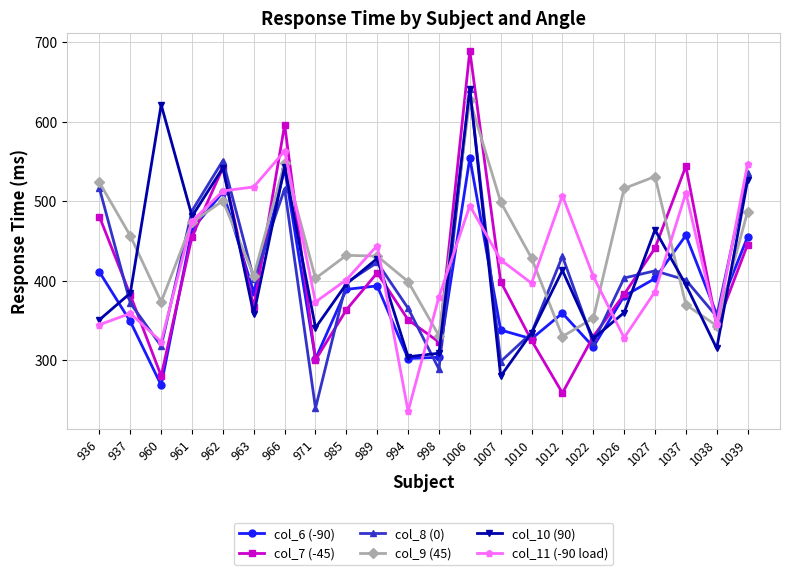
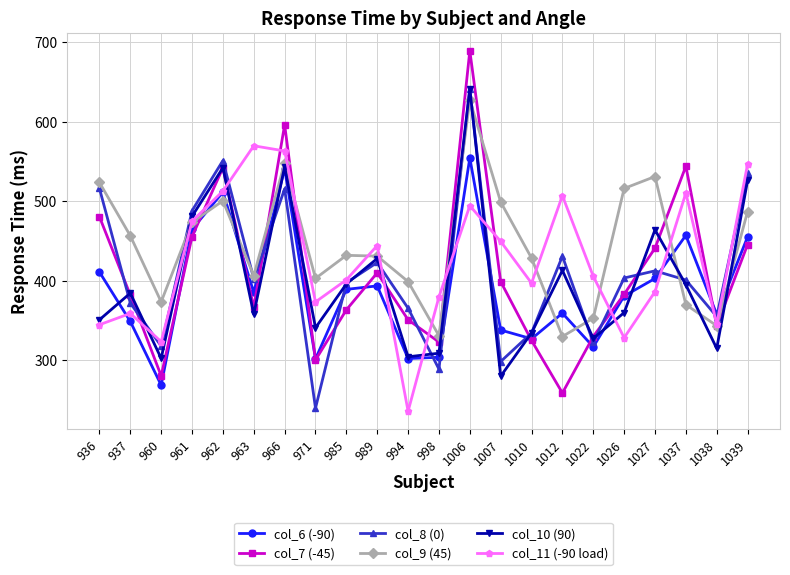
col_10 (90), 960: 620 -> 300
col_11 (-90 load), 963: 520 -> 570
col_11 (-90 load), 1007: 430 -> 450
